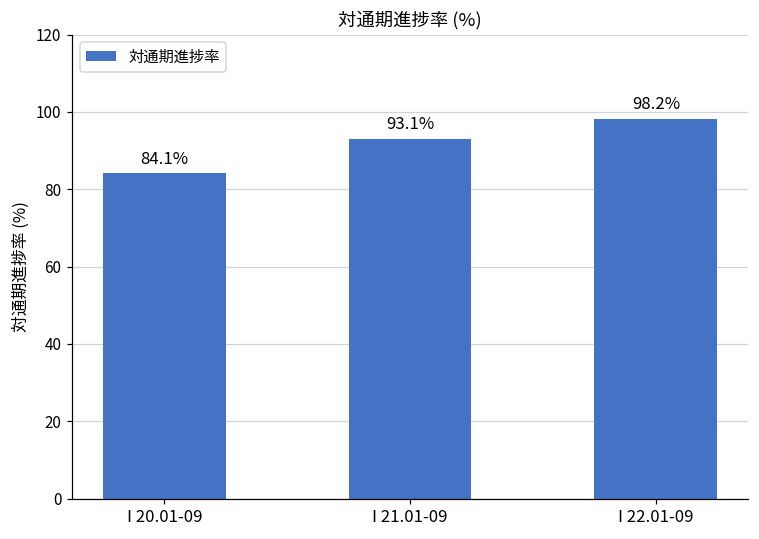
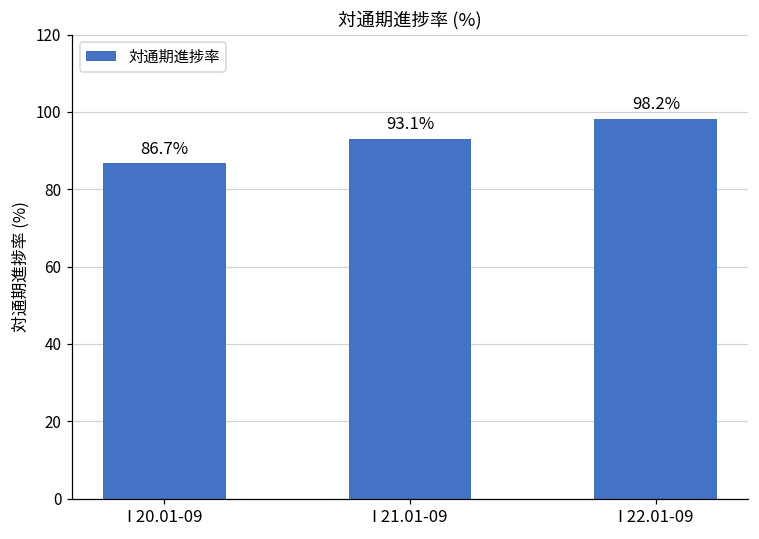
I 20.01-09: 84.1% -> 86.7%
